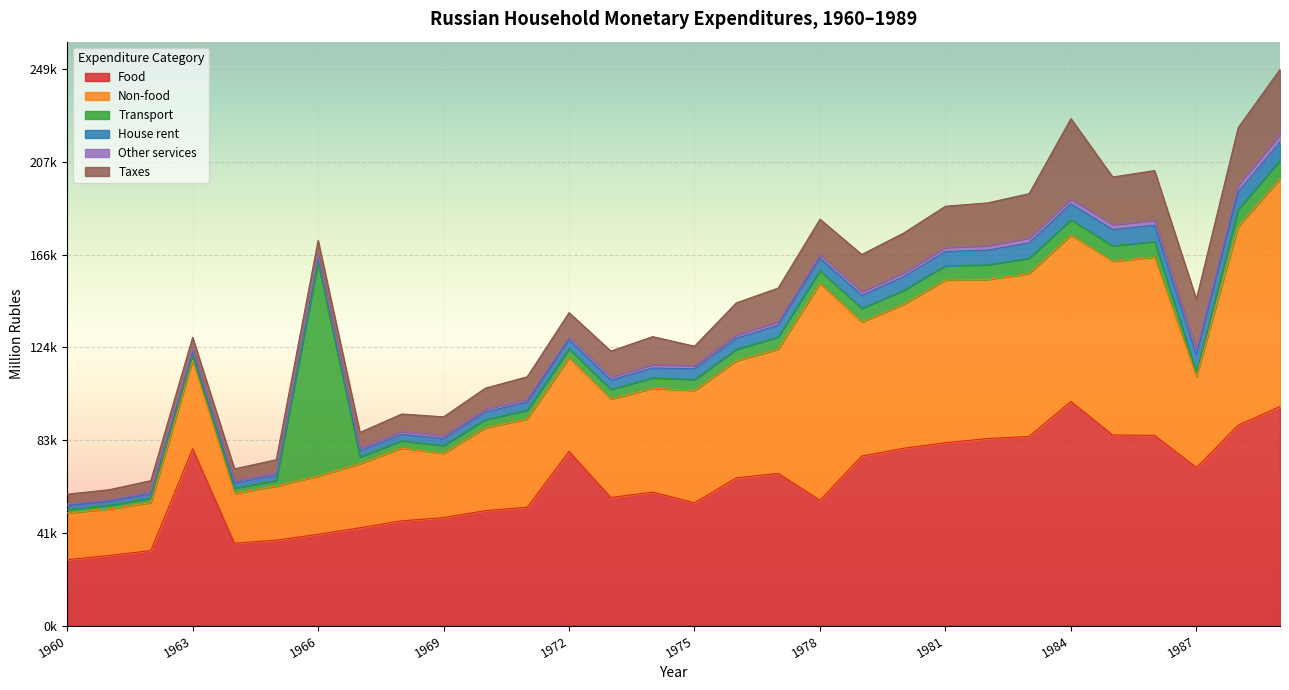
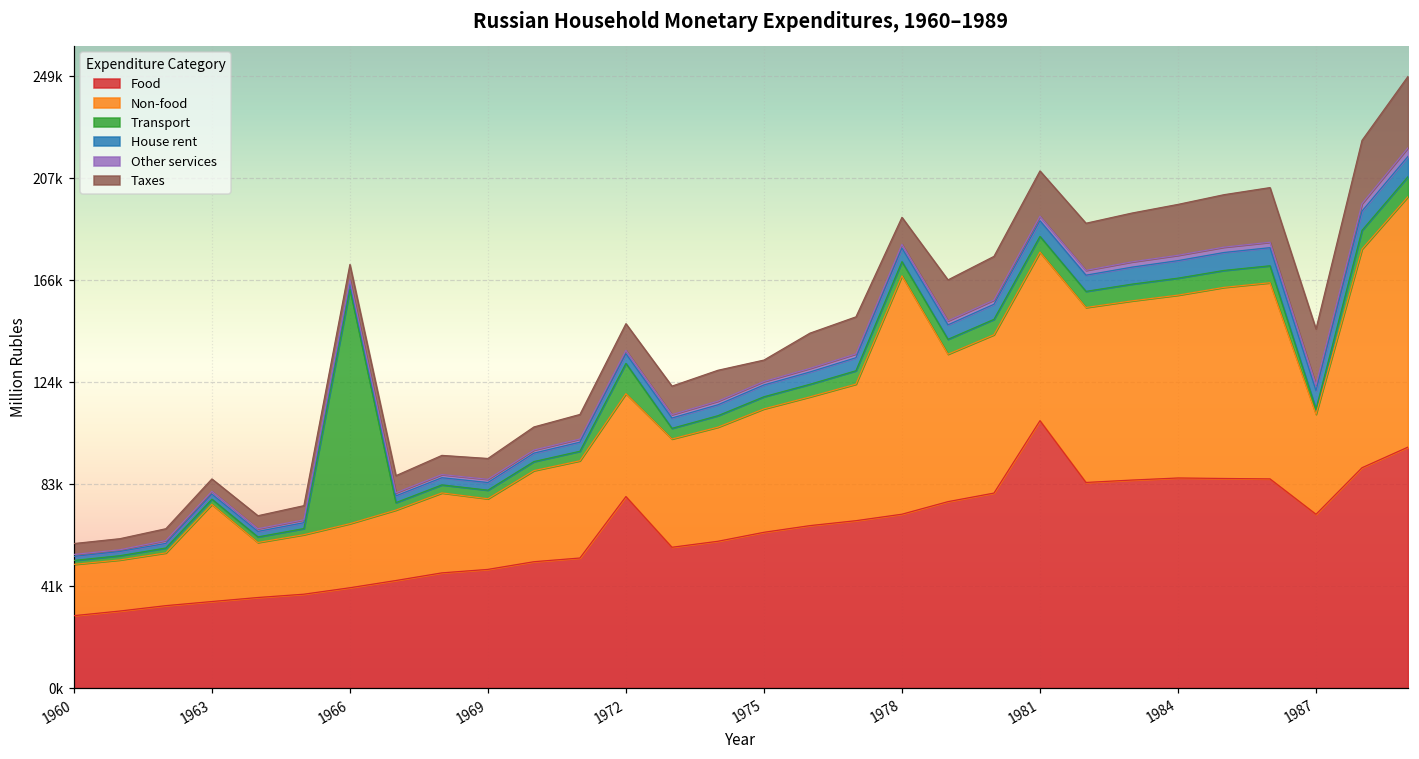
Food, 1963: 79000 -> 35000
Transport, 1972: 4000 -> 12000
Food, 1975: 55000 -> 63000
Food, 1978: 56000 -> 71000
Taxes, 1978: 16000 -> 11000
Food, 1981: 82000 -> 109000
Non-food, 1981: 73000 -> 69000
Food, 1984: 100000 -> 85000
Taxes, 1984: 36000 -> 21000
